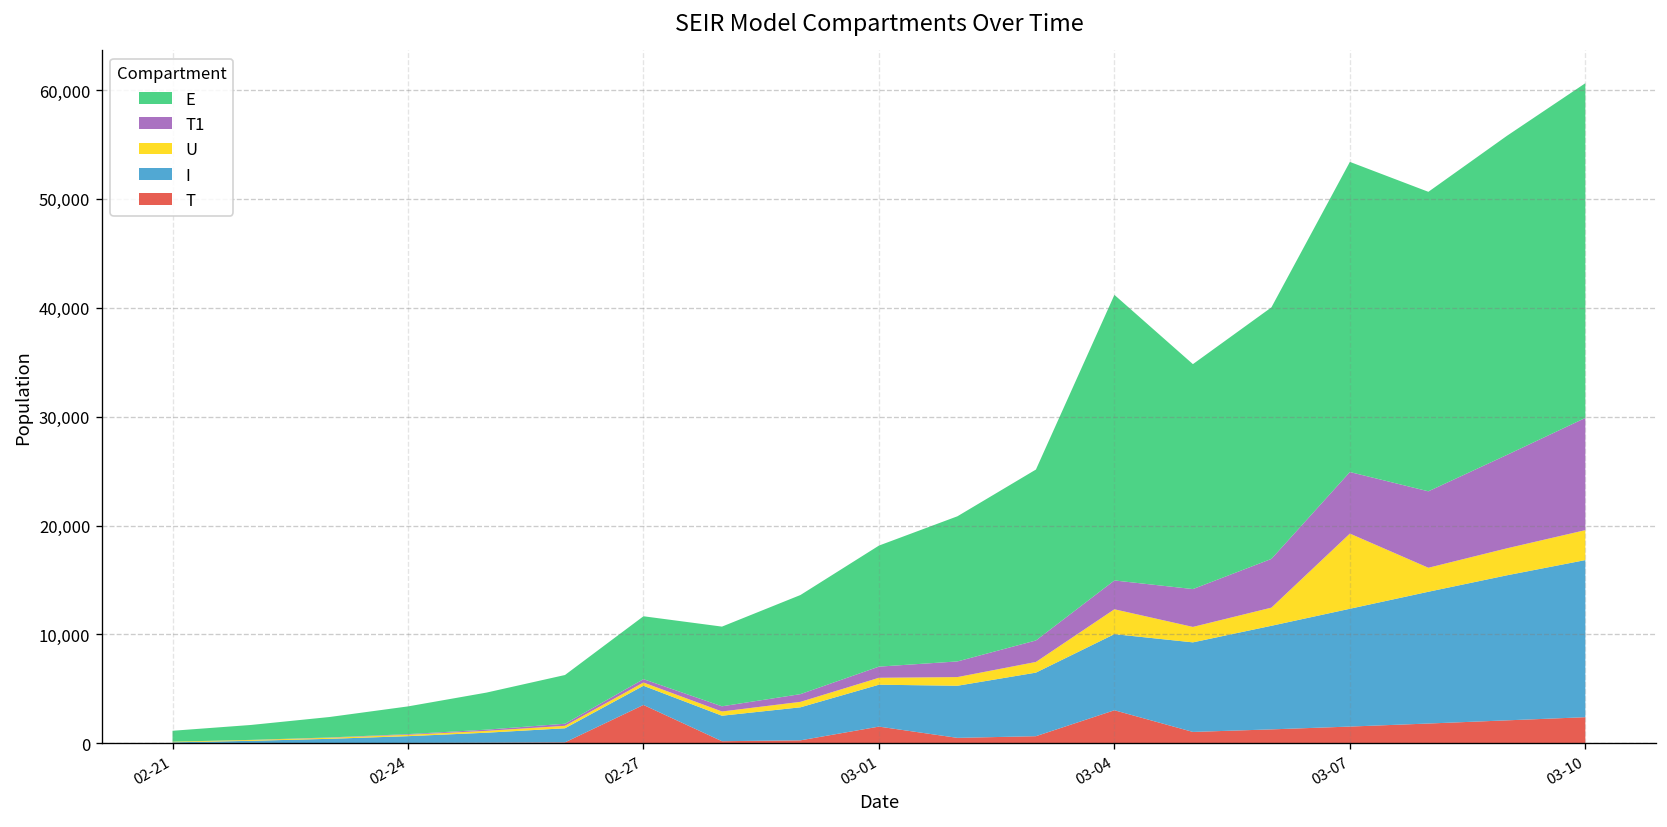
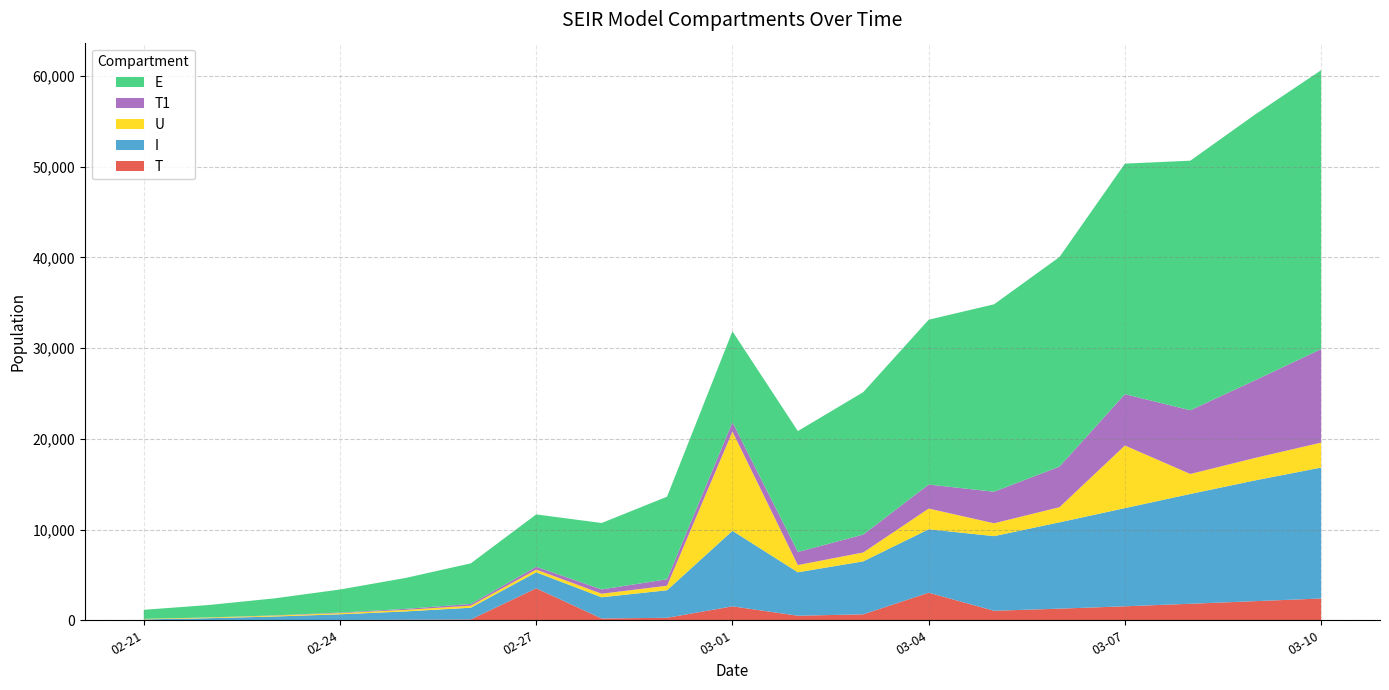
I, 03-01: 4,000 -> 8,000
U, 03-01: 1,000 -> 11,000
E, 03-01: 11,000 -> 10,000
E, 03-04: 26,000 -> 18,000
E, 03-07: 28,000 -> 25,000
